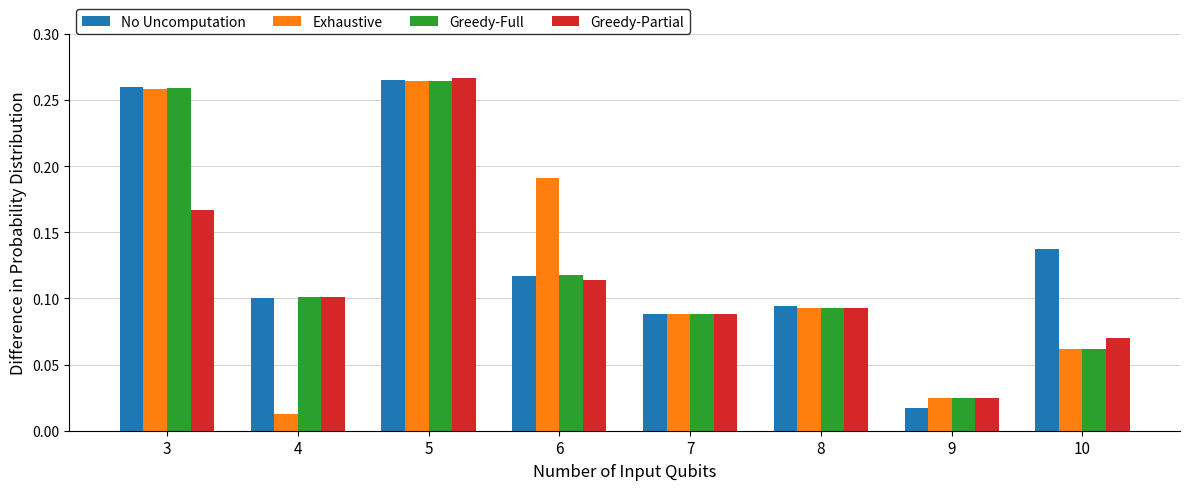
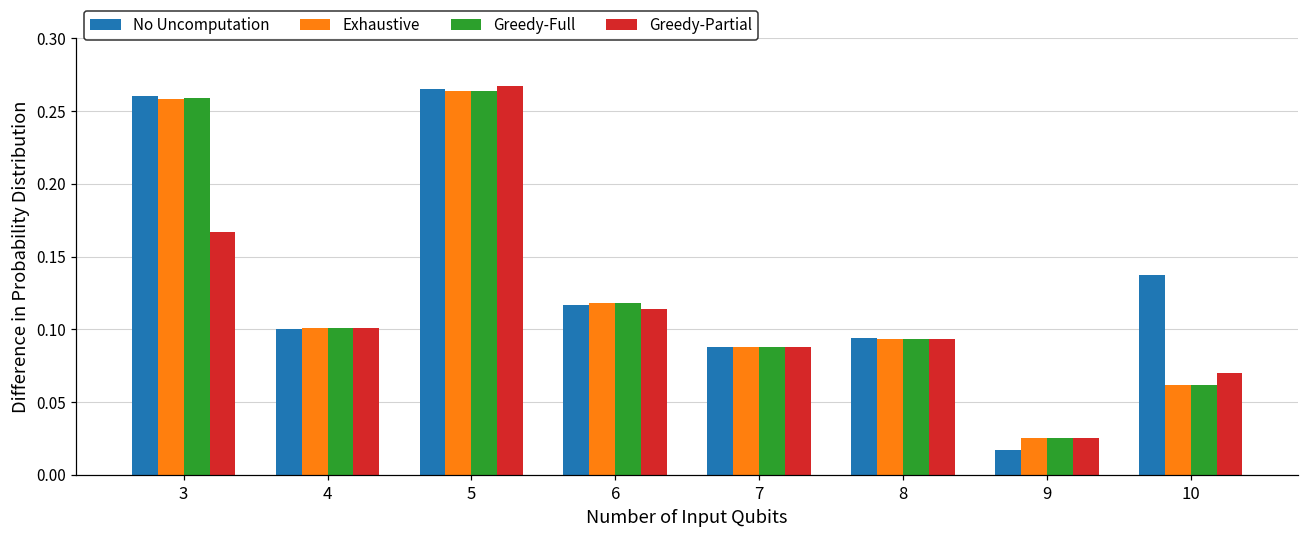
Exhaustive, 4: 0.013 -> 0.101
Exhaustive, 6: 0.191 -> 0.118
